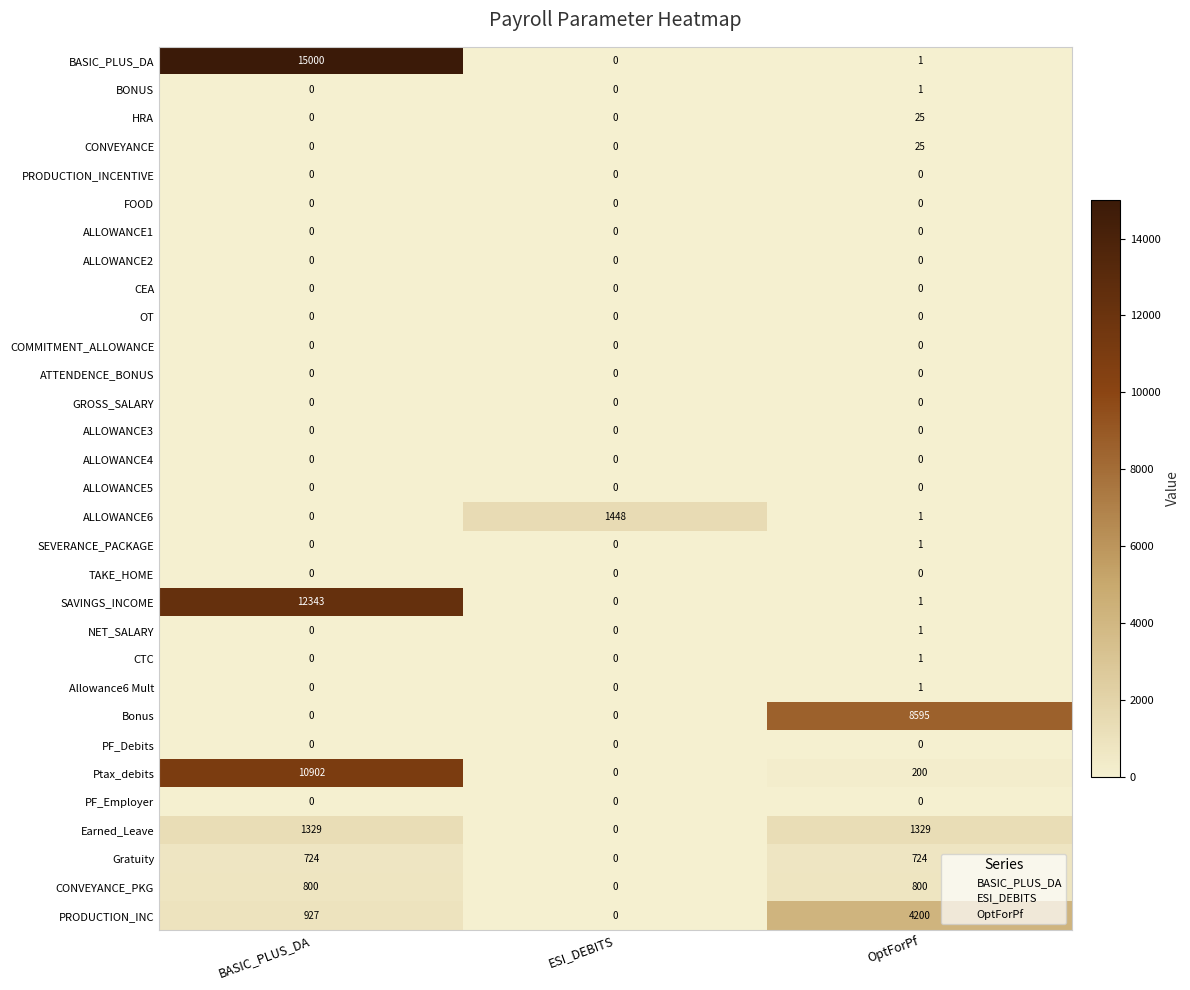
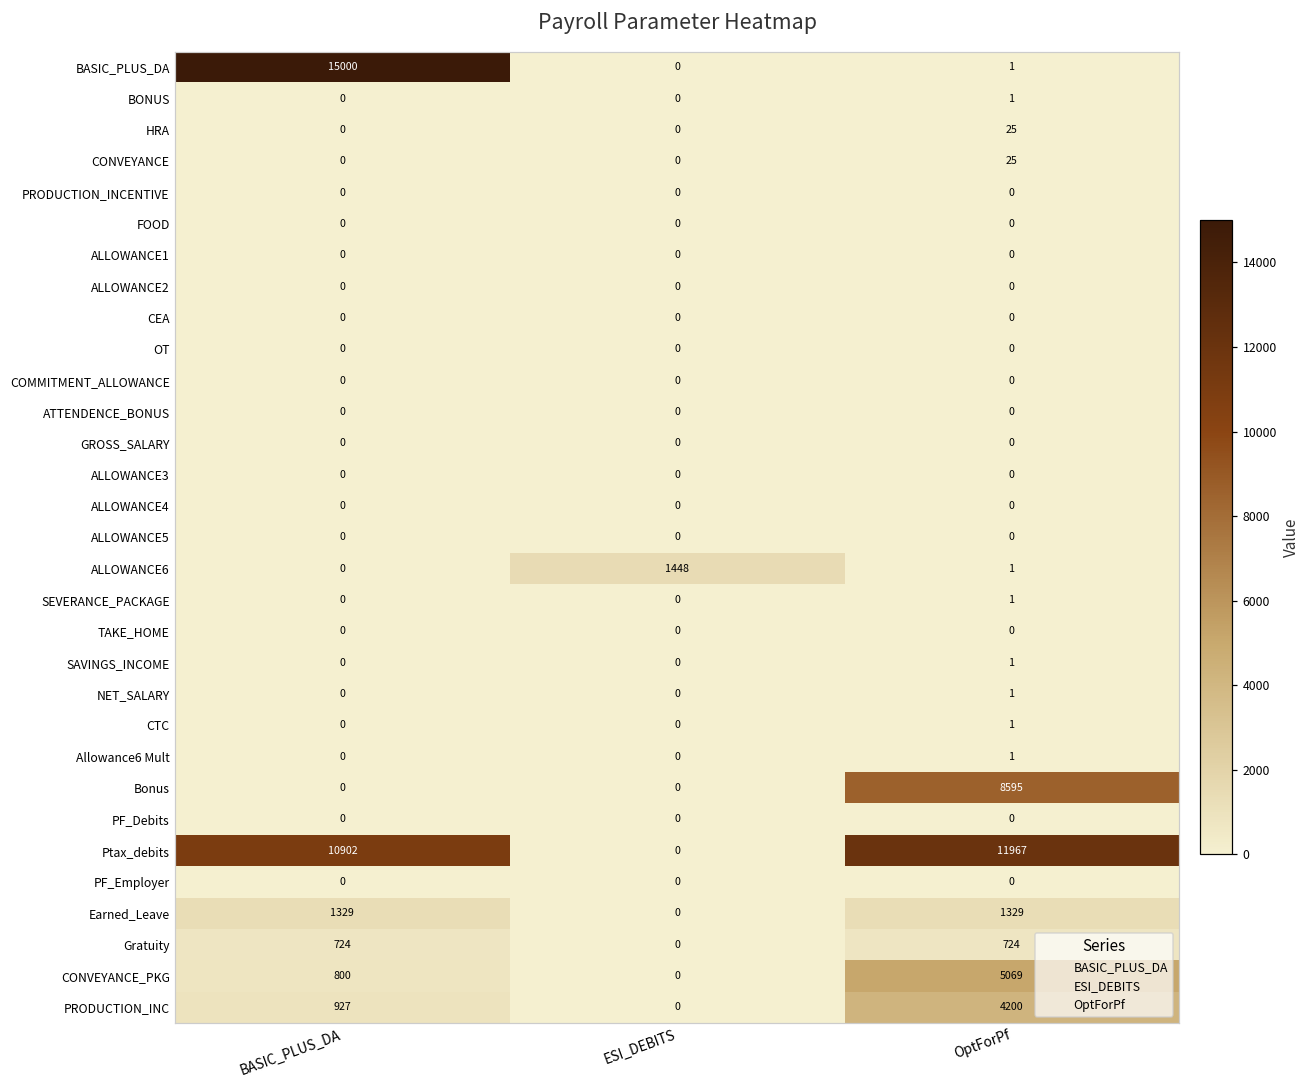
SAVINGS_INCOME, BASIC_PLUS_DA: 12343 -> 0
Ptax_debits, OptForPf: 200 -> 11967
CONVEYANCE_PKG, OptForPf: 800 -> 5069
